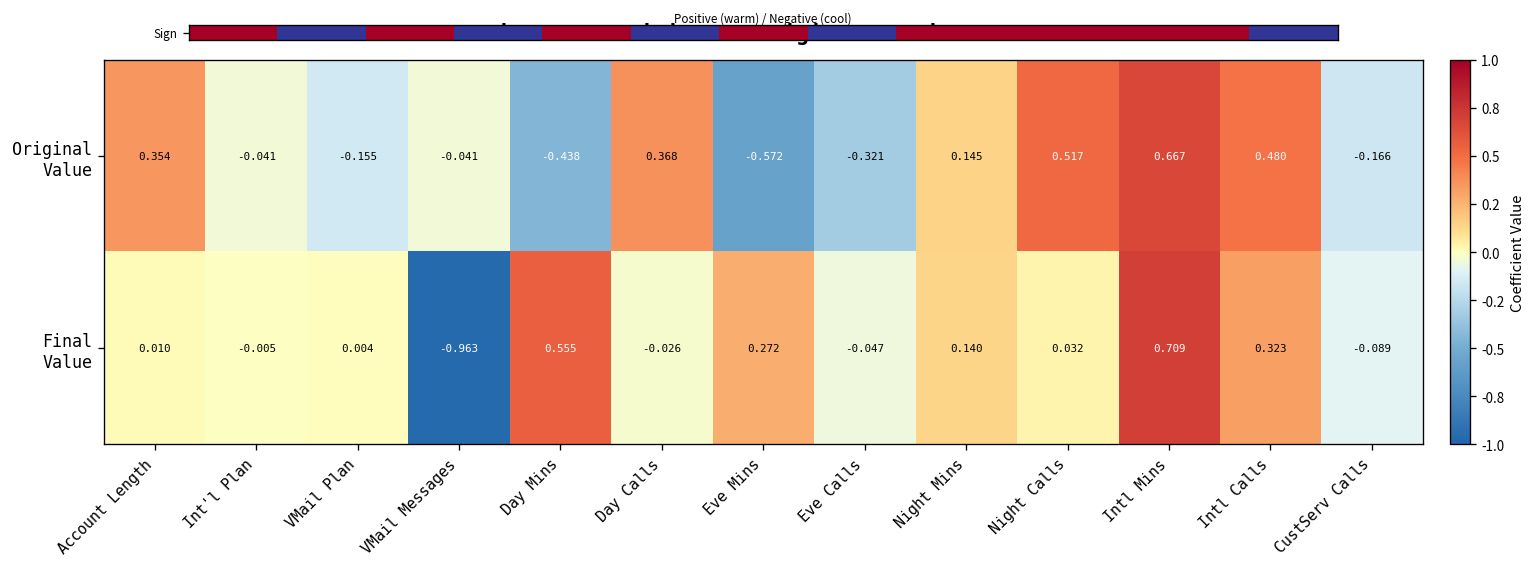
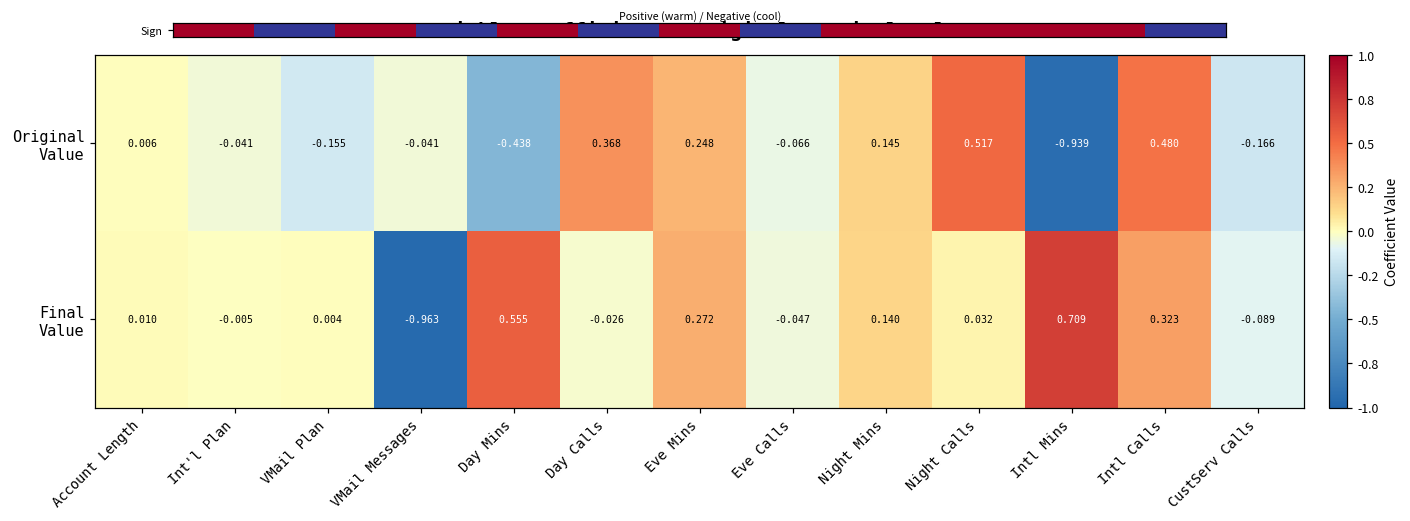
Variable Coefficients: Original vs Final Values, Original Value, Account Length: 0.354 -> 0.006
Variable Coefficients: Original vs Final Values, Original Value, Eve Mins: -0.572 -> 0.248
Variable Coefficients: Original vs Final Values, Original Value, Eve Calls: -0.321 -> -0.066
Variable Coefficients: Original vs Final Values, Original Value, Intl Mins: 0.667 -> -0.939
